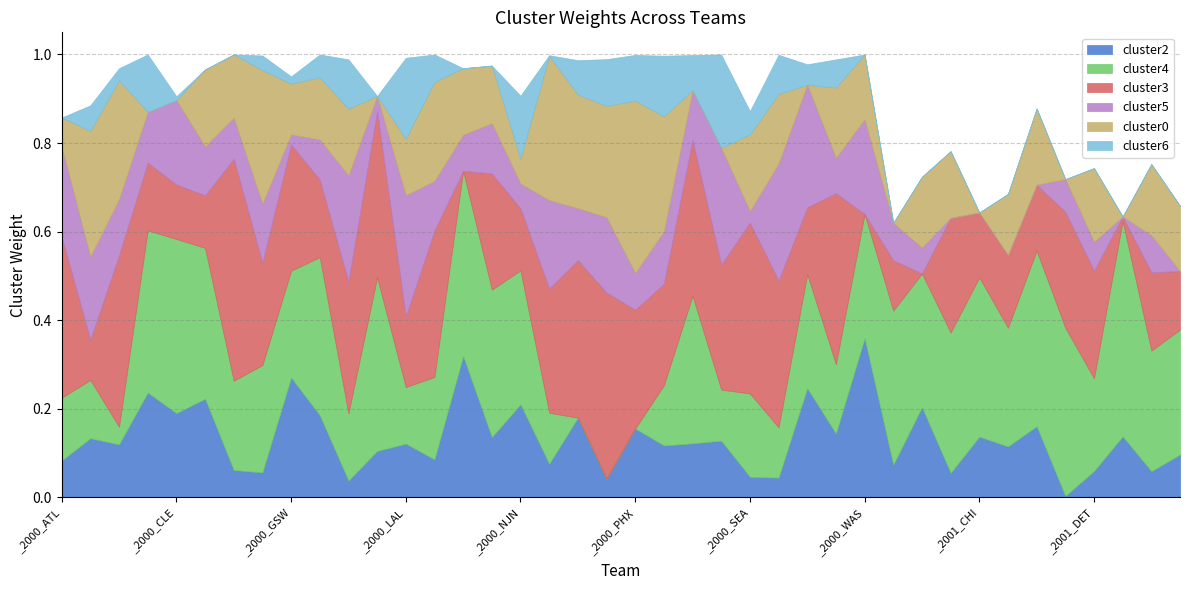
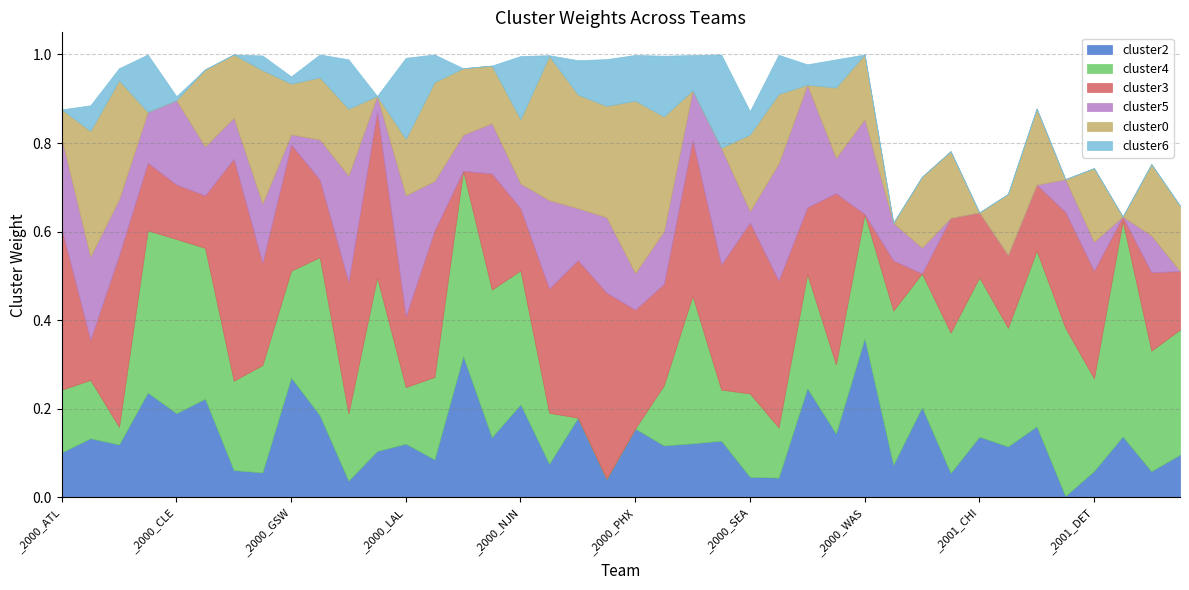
cluster2, _2000_ATL: 0.08 -> 0.10
cluster0, _2000_NJN: 0.06 -> 0.14
